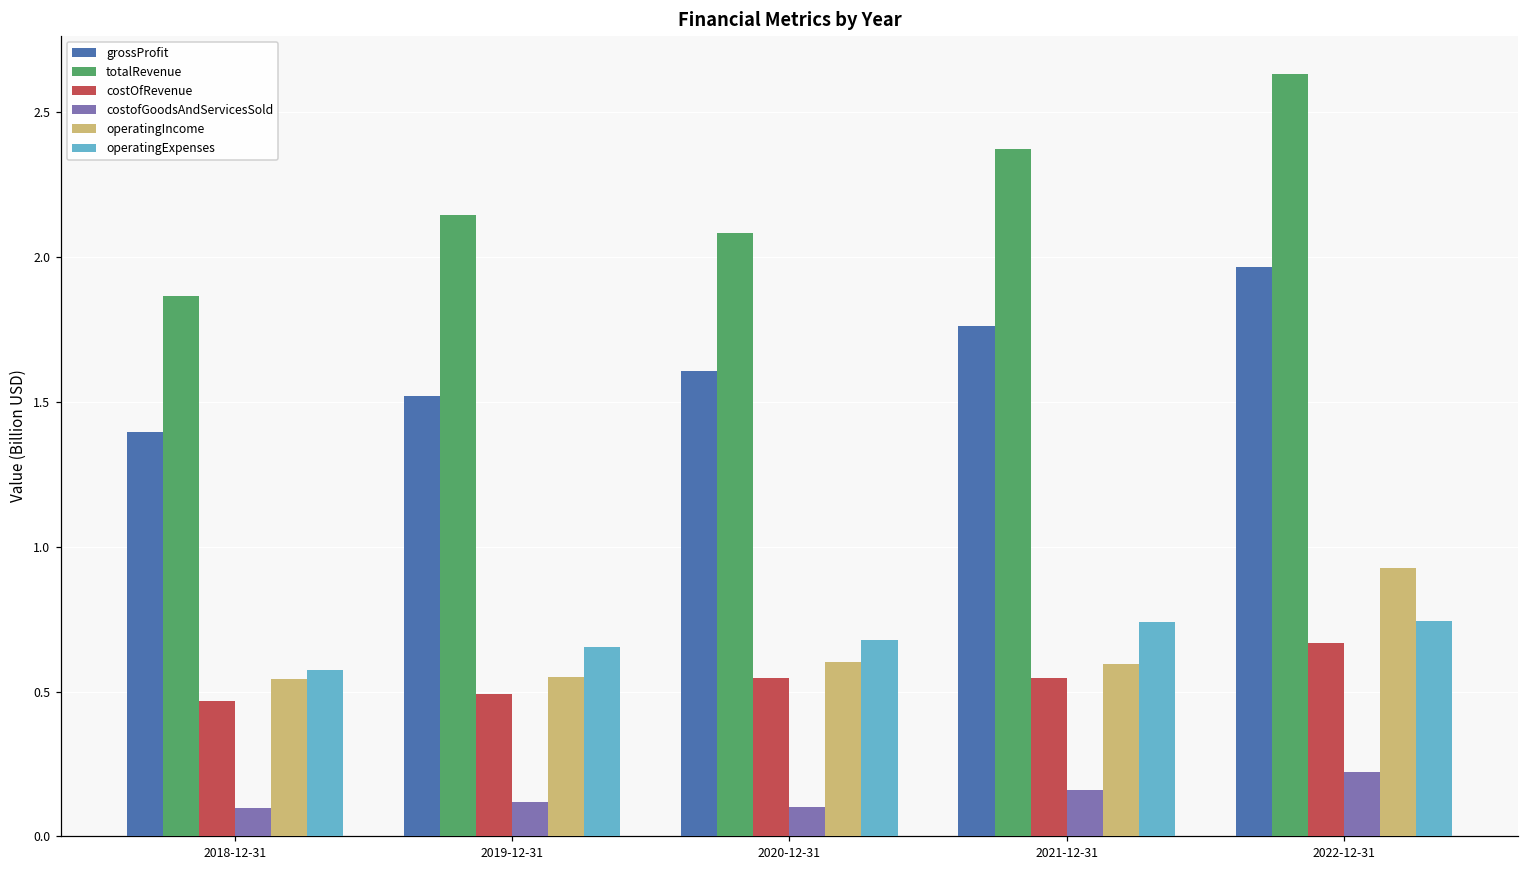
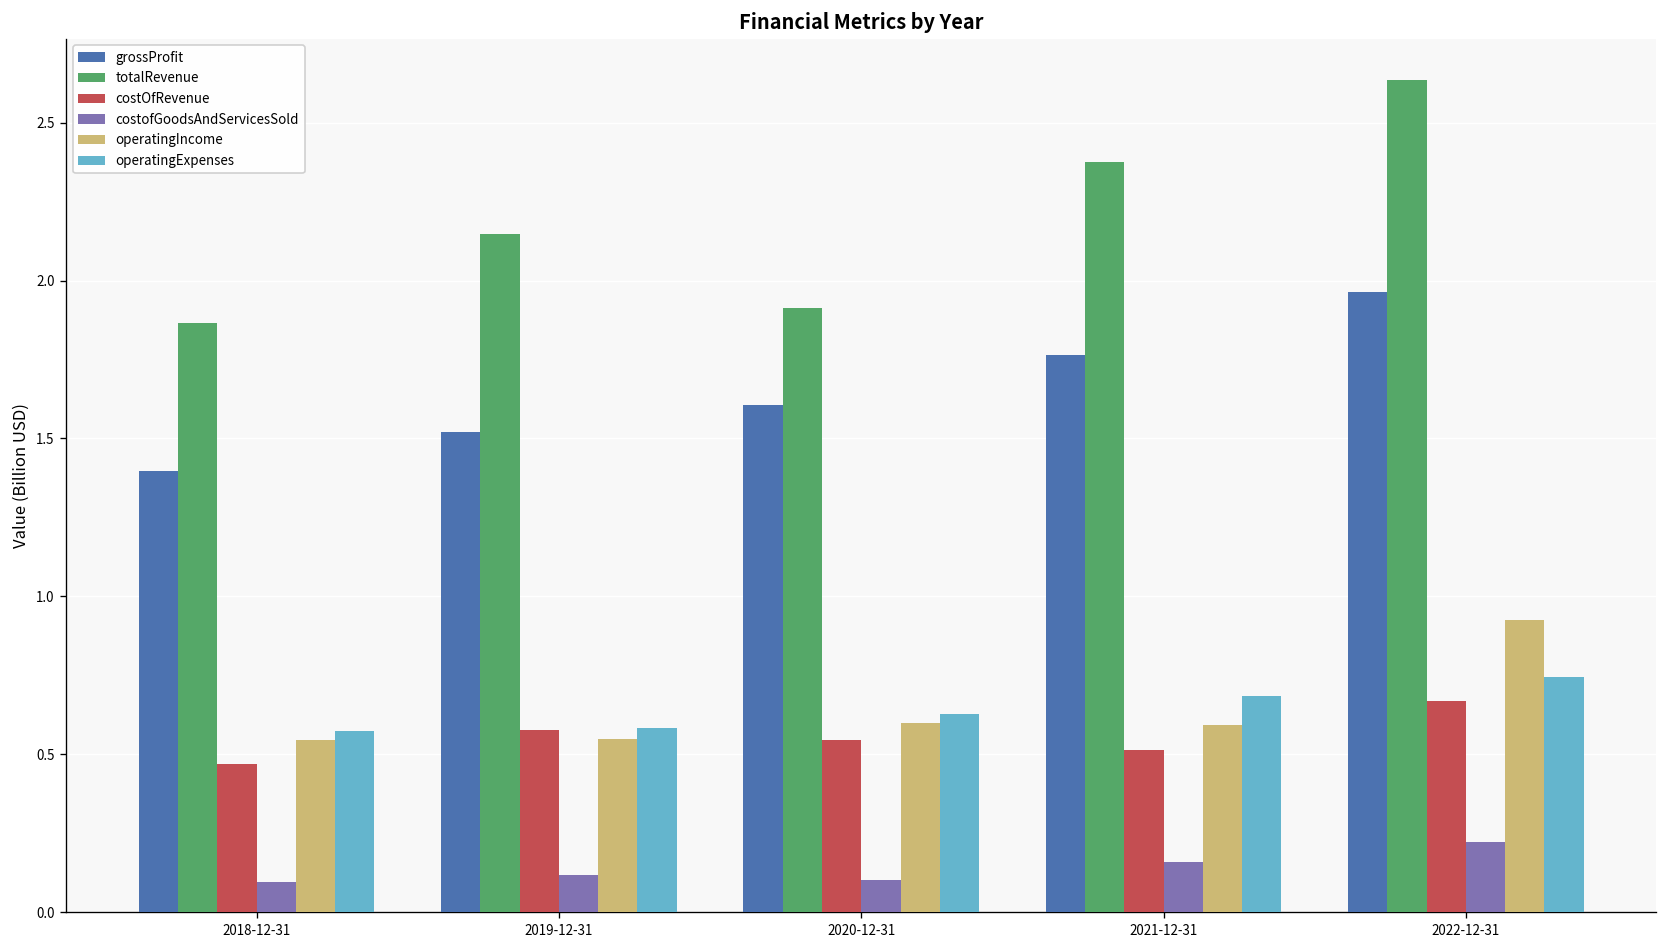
costOfRevenue, 2019-12-31: 0.49 -> 0.58
operatingExpenses, 2019-12-31: 0.65 -> 0.58
totalRevenue, 2020-12-31: 2.08 -> 1.91
operatingExpenses, 2020-12-31: 0.68 -> 0.63
costOfRevenue, 2021-12-31: 0.55 -> 0.51
operatingExpenses, 2021-12-31: 0.74 -> 0.69
